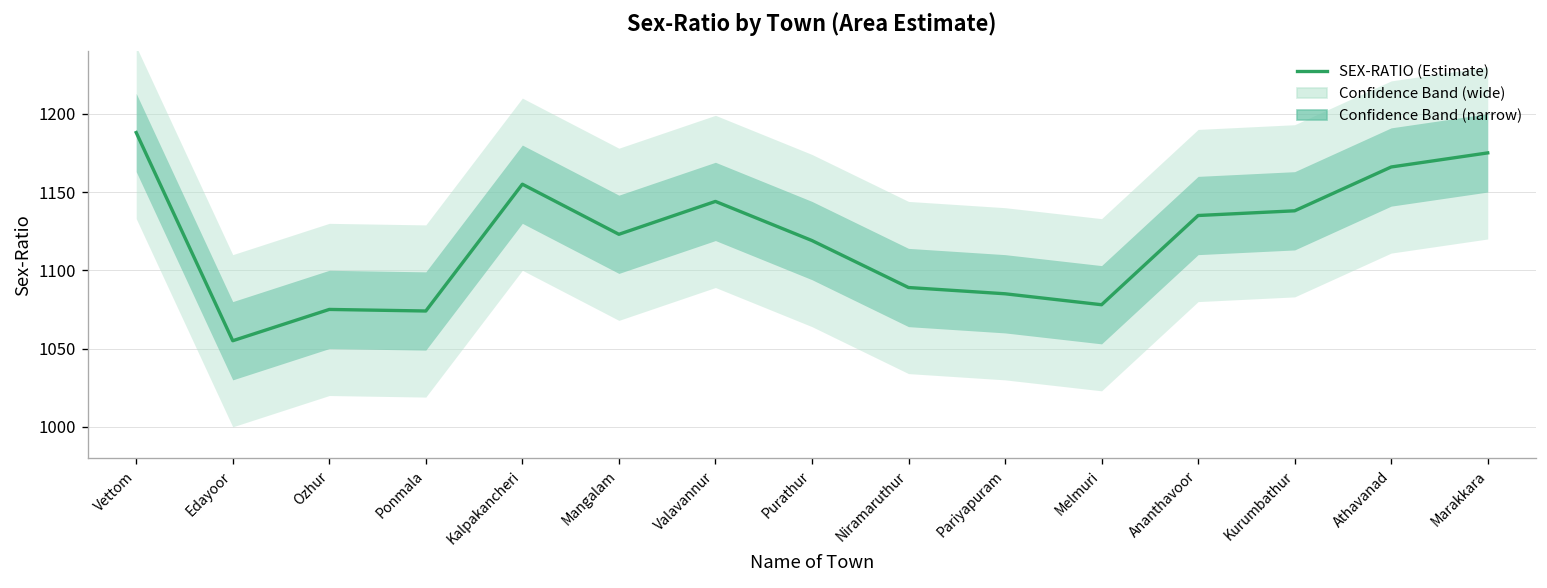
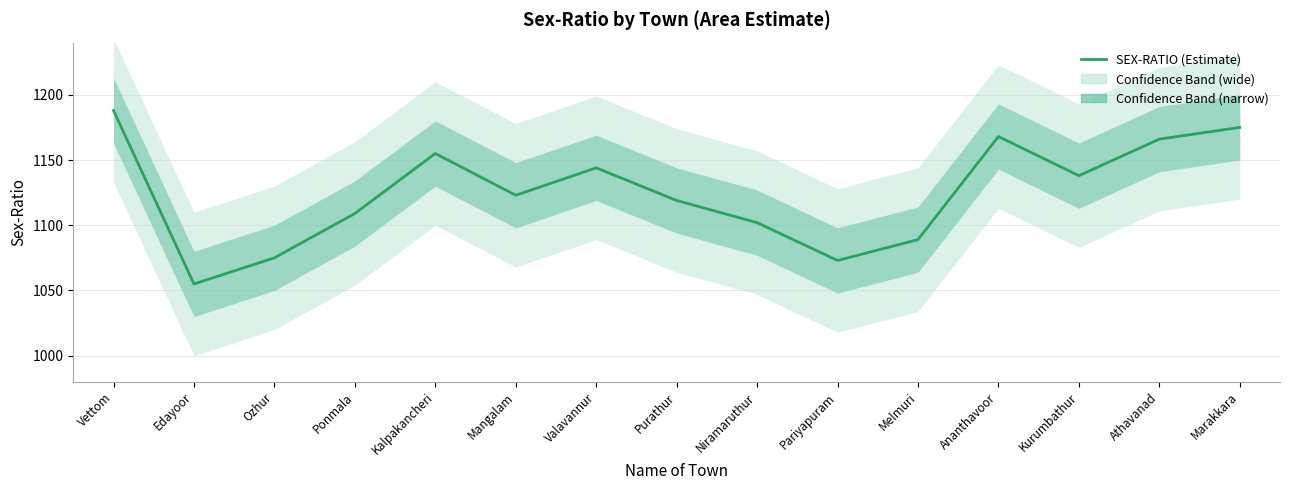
SEX-RATIO (Estimate), Ponmala: 1074 -> 1109
SEX-RATIO (Estimate), Niramaruthur: 1089 -> 1102
SEX-RATIO (Estimate), Pariyapuram: 1085 -> 1073
SEX-RATIO (Estimate), Melmuri: 1078 -> 1089
SEX-RATIO (Estimate), Ananthavoor: 1135 -> 1168
